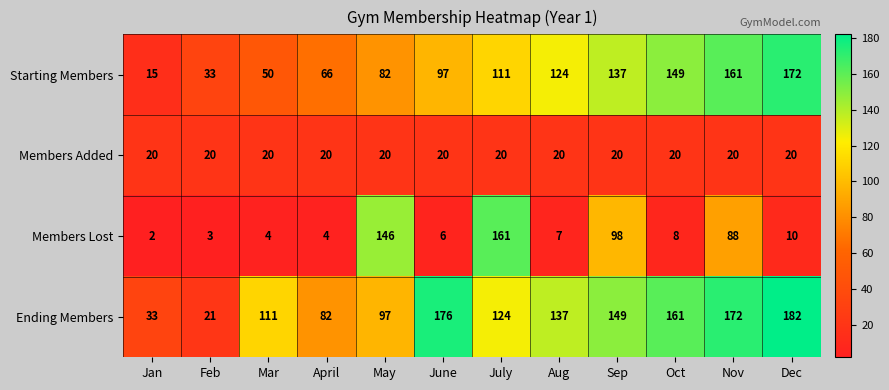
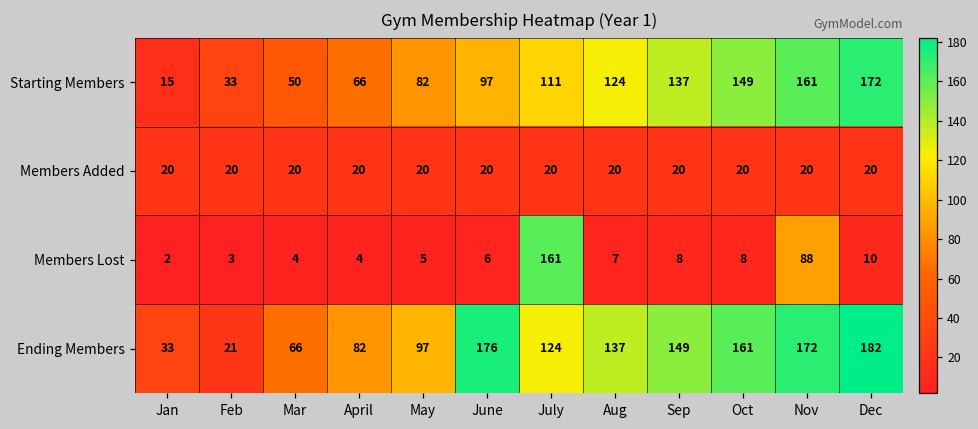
Members Lost, May: 146 -> 5
Members Lost, Sep: 98 -> 8
Ending Members, Mar: 111 -> 66
